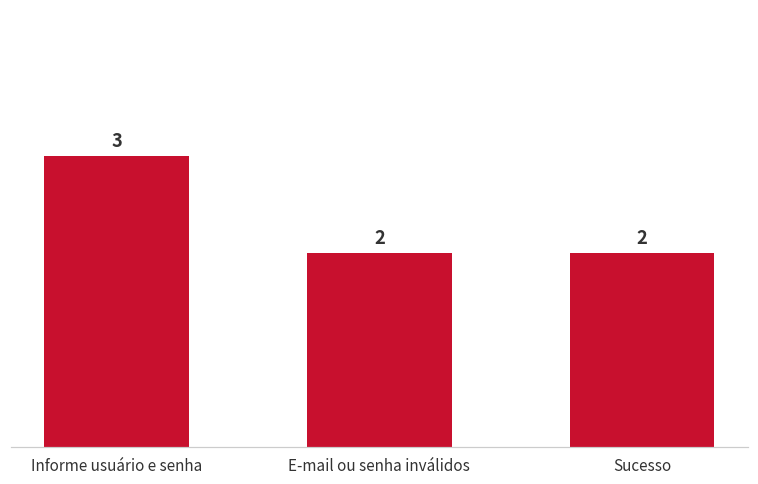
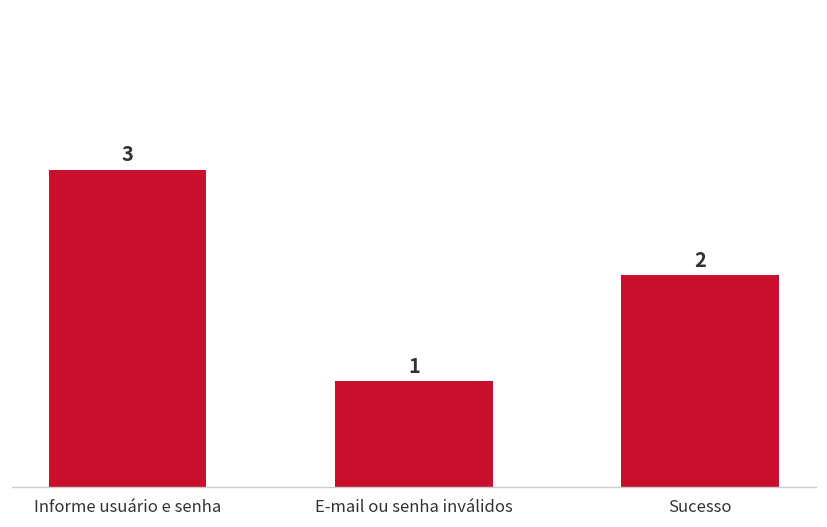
E-mail ou senha inválidos: 2 -> 1
